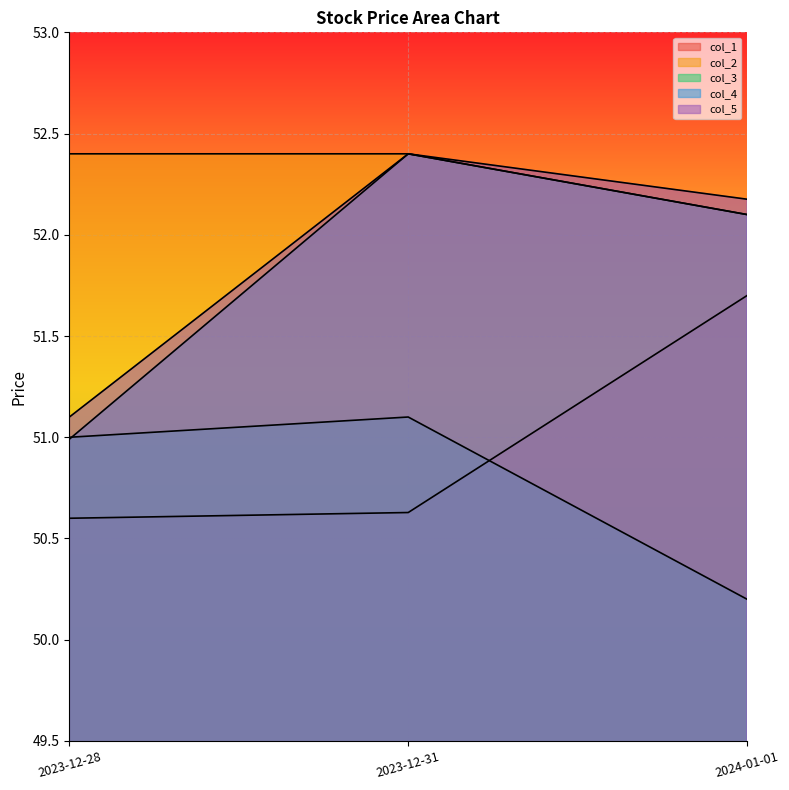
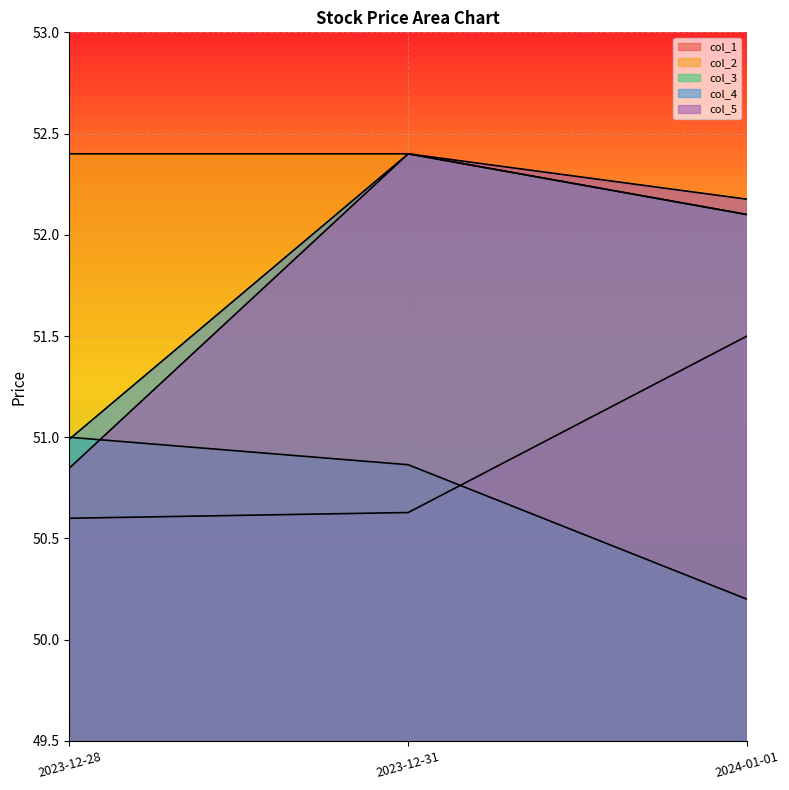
col_5, 2023-12-28: 51.10 -> 50.85
col_3, 2023-12-31: 51.10 -> 50.86
col_1, 2024-01-01: 51.7 -> 51.5
